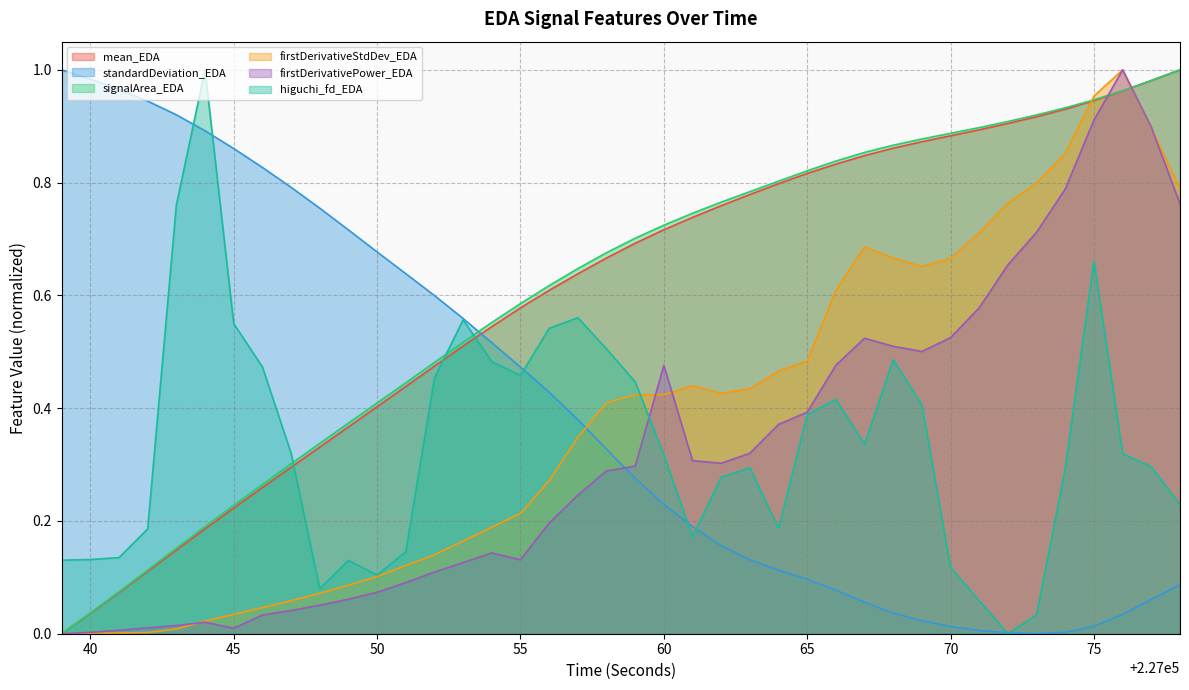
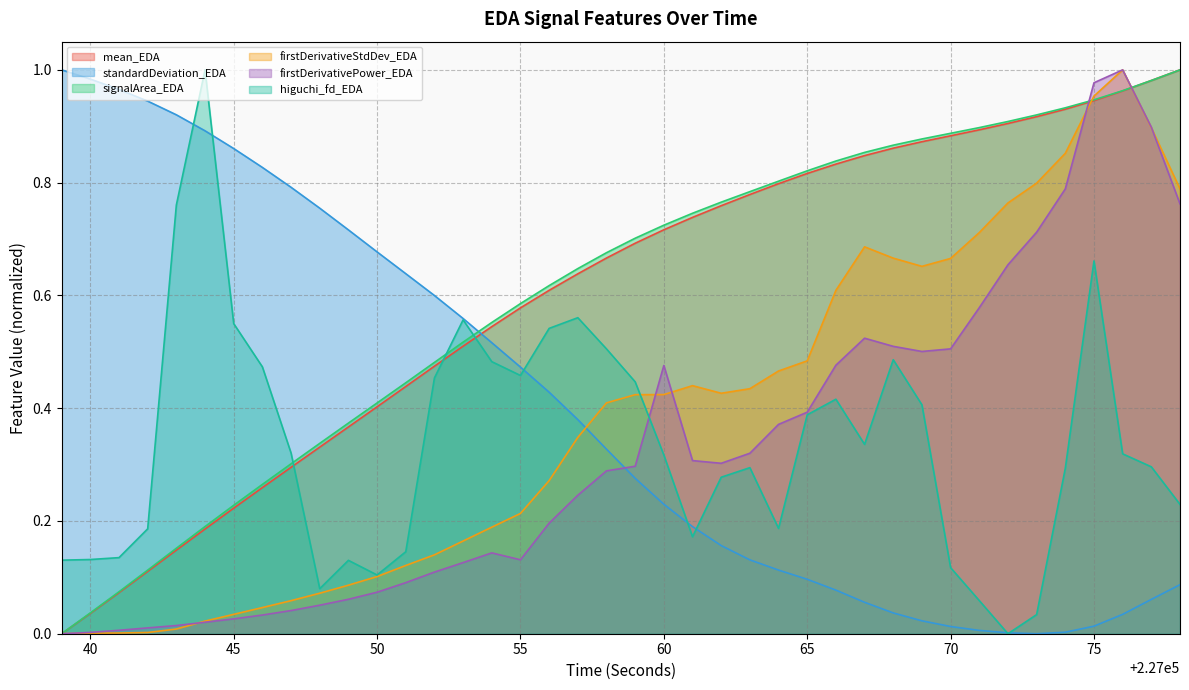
firstDerivativePower_EDA, 45: 0.01 -> 0.03
firstDerivativePower_EDA, 70: 0.53 -> 0.51
firstDerivativePower_EDA, 75: 0.91 -> 0.98
